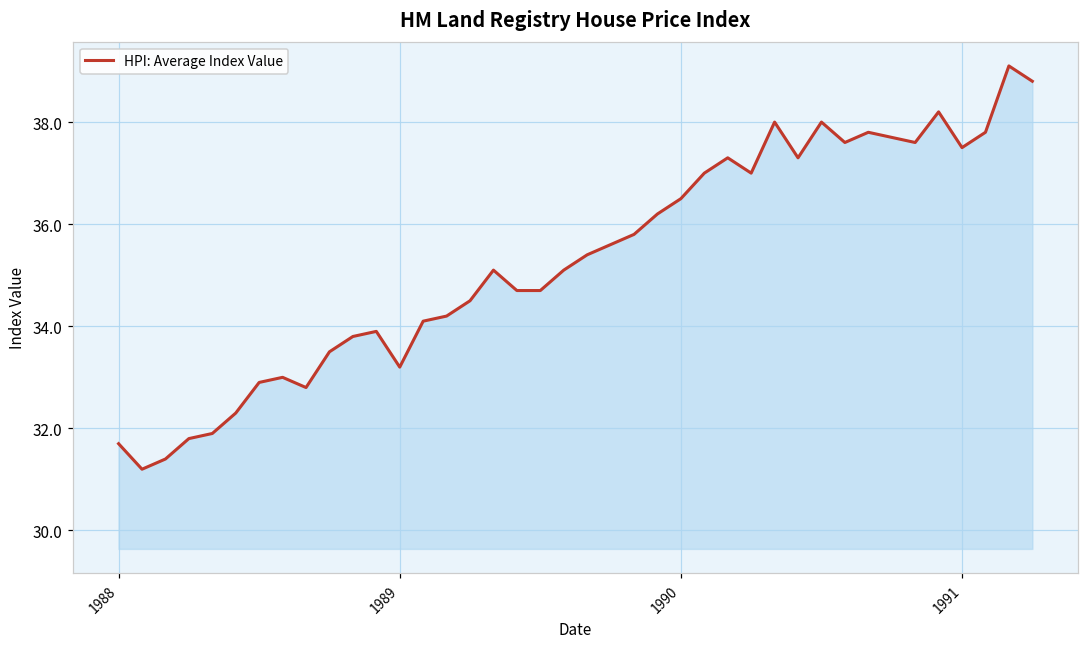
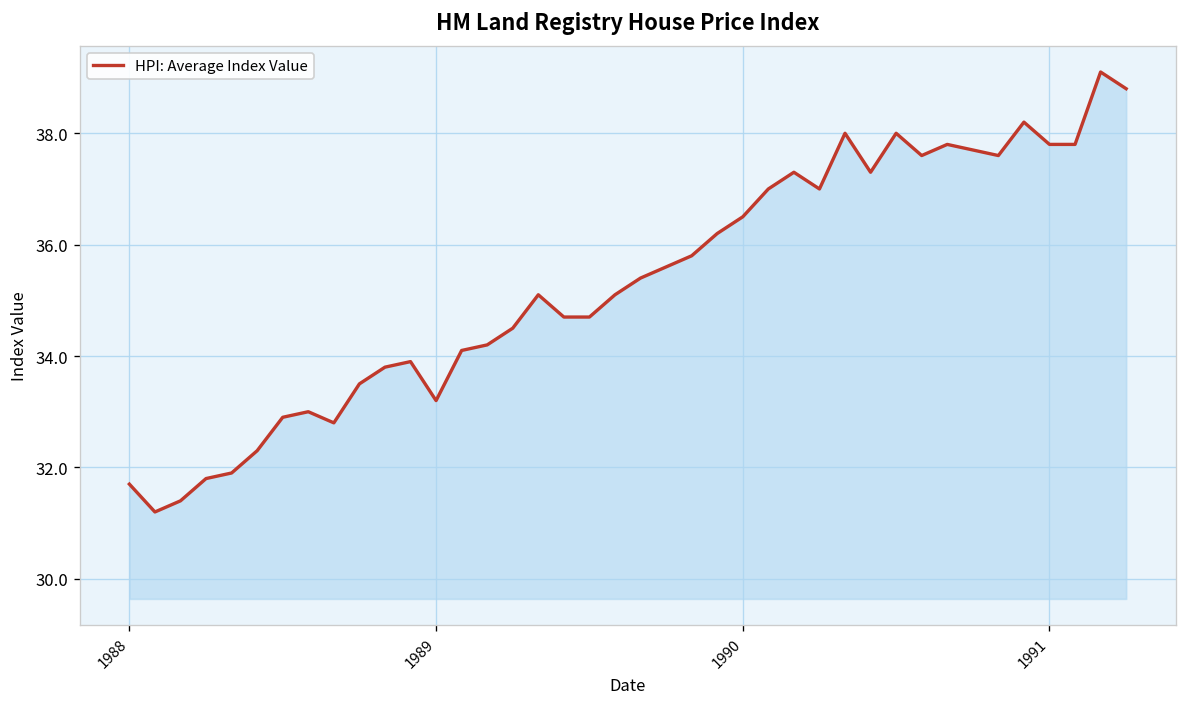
1991: 37.5 -> 37.8
